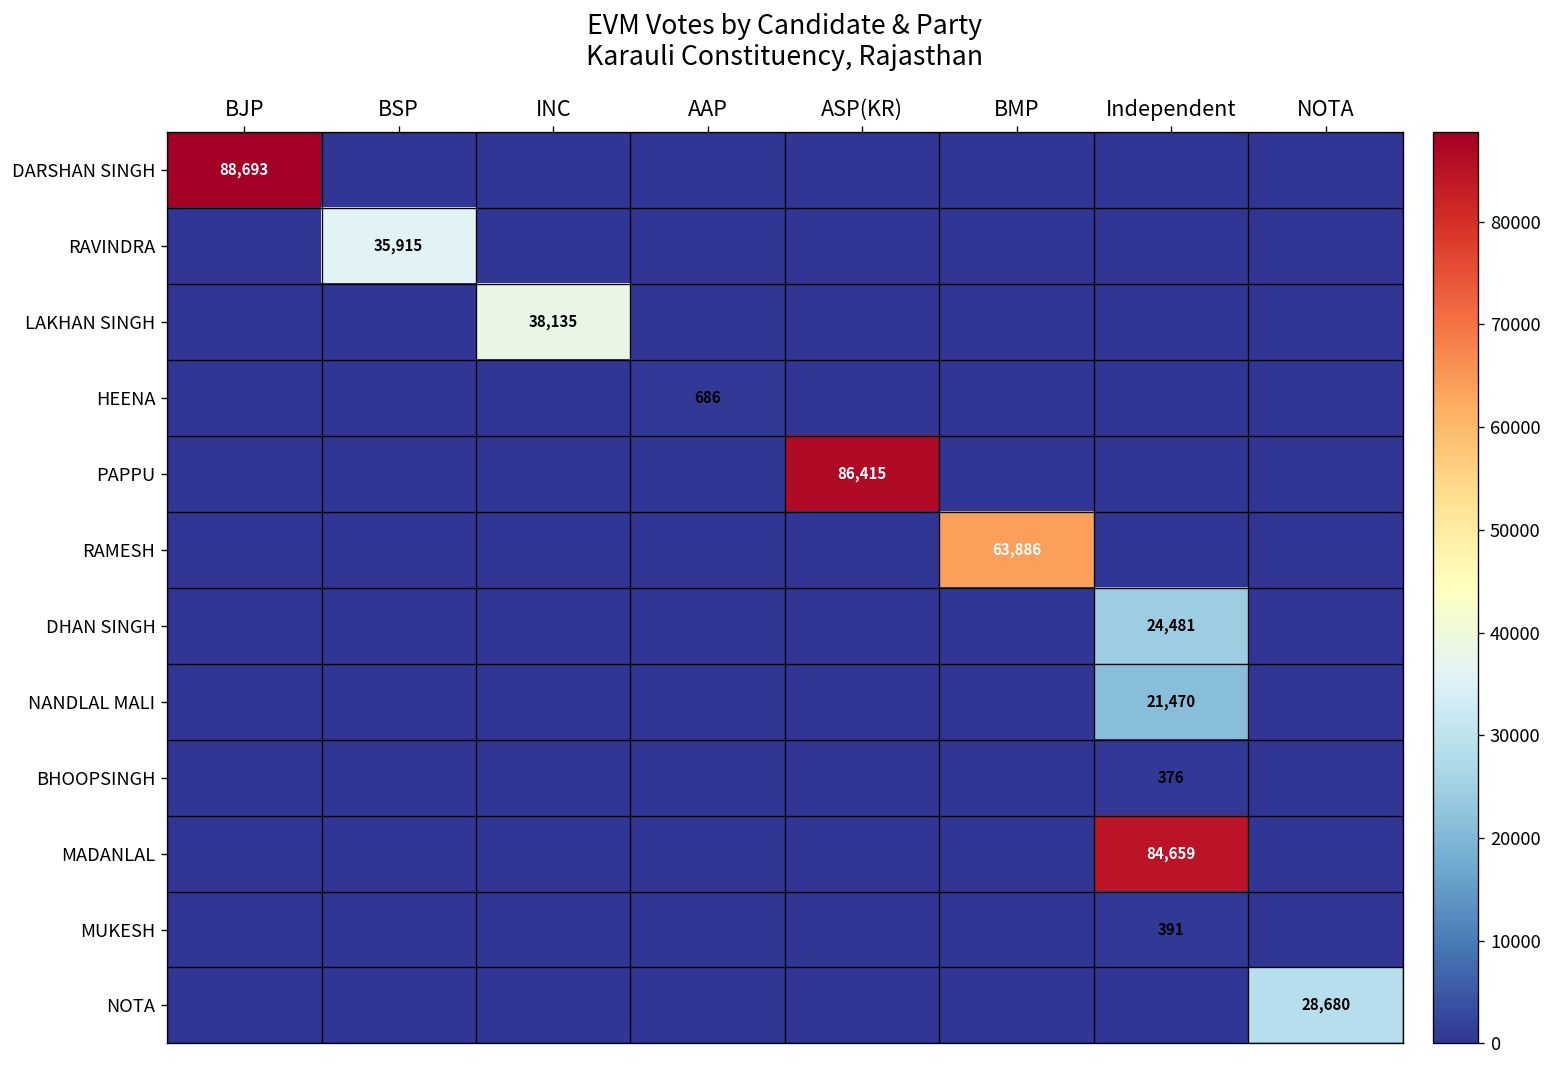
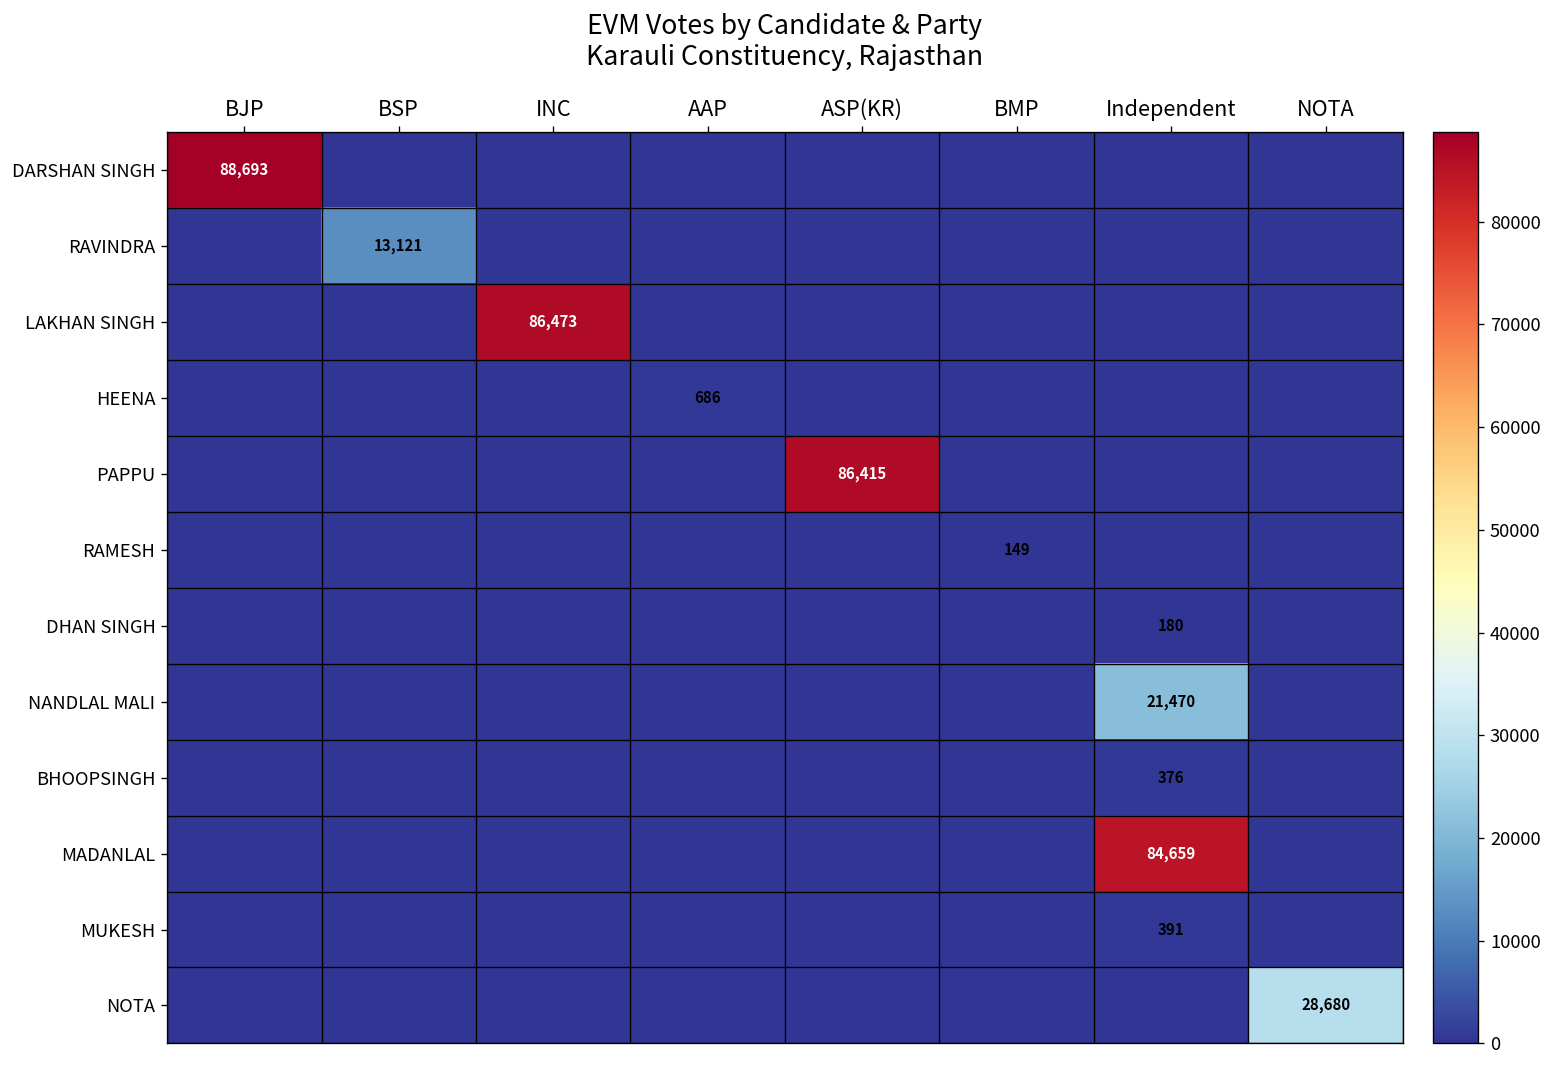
RAVINDRA, BSP: 35,915 -> 13,121
LAKHAN SINGH, INC: 38,135 -> 86,473
RAMESH, BMP: 63,886 -> 149
DHAN SINGH, Independent: 24,481 -> 180
